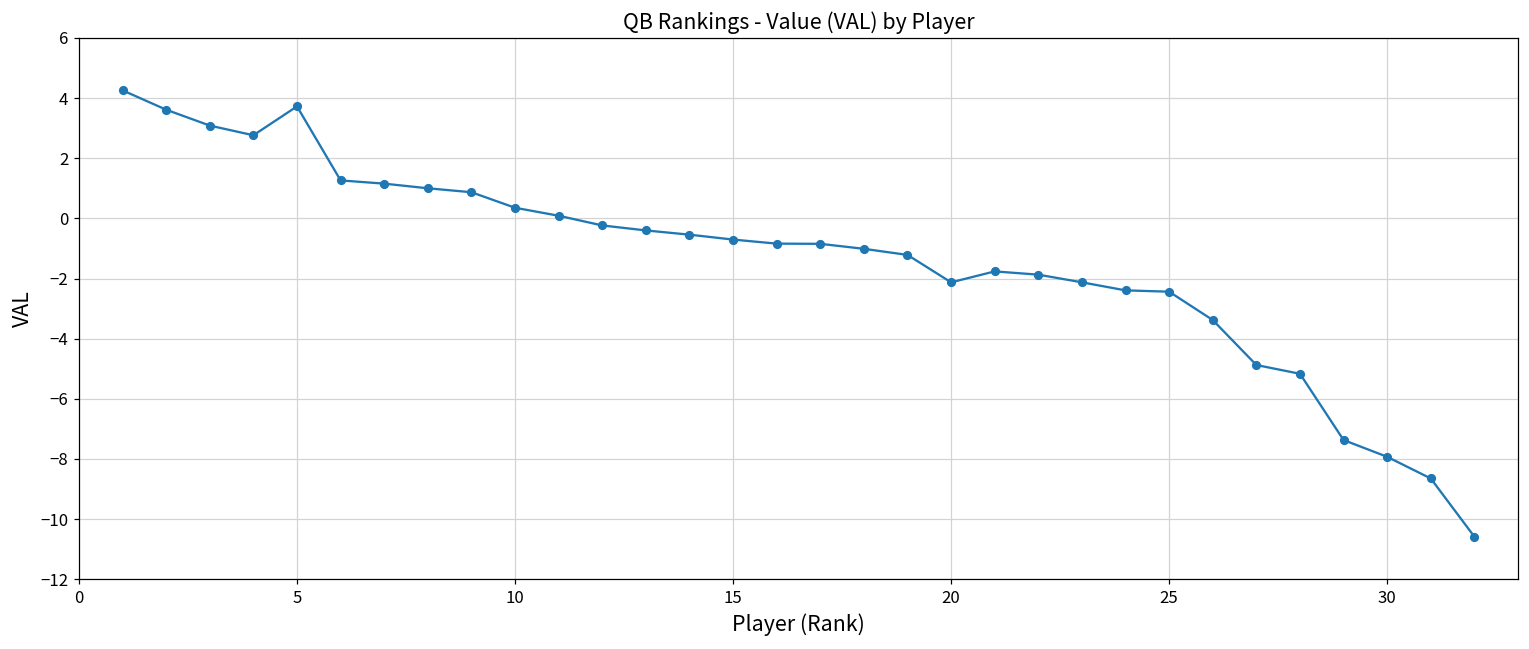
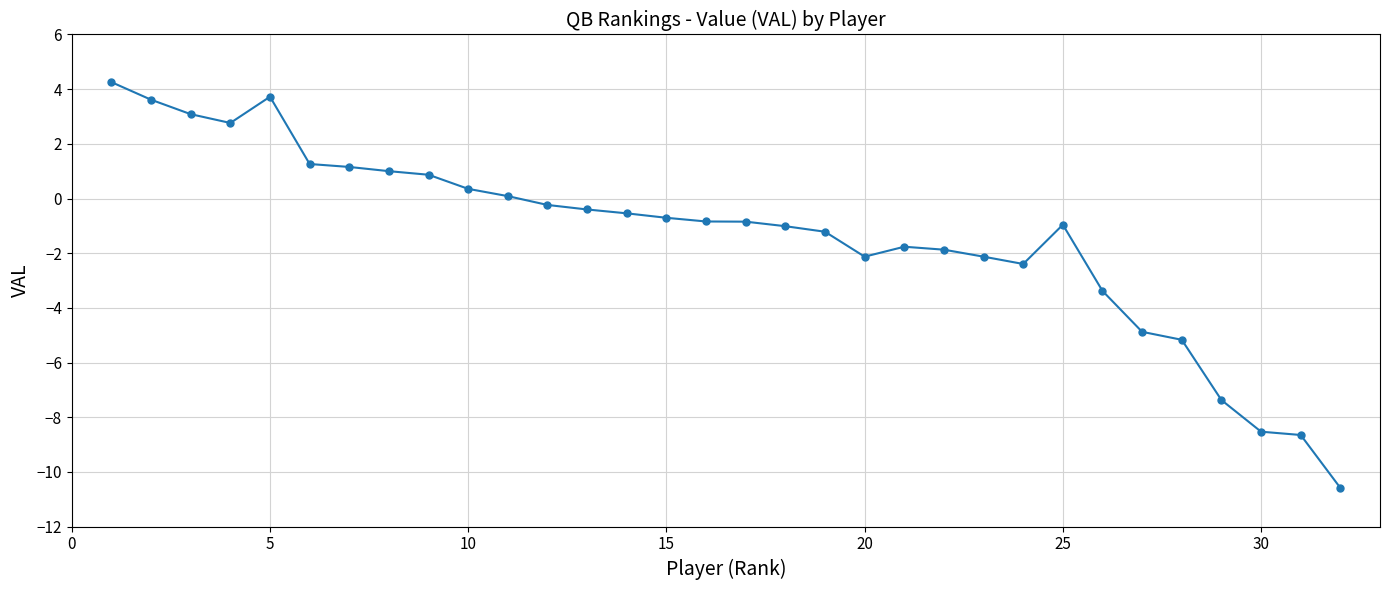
25: -2.4 -> -1.0
30: -7.9 -> -8.5
